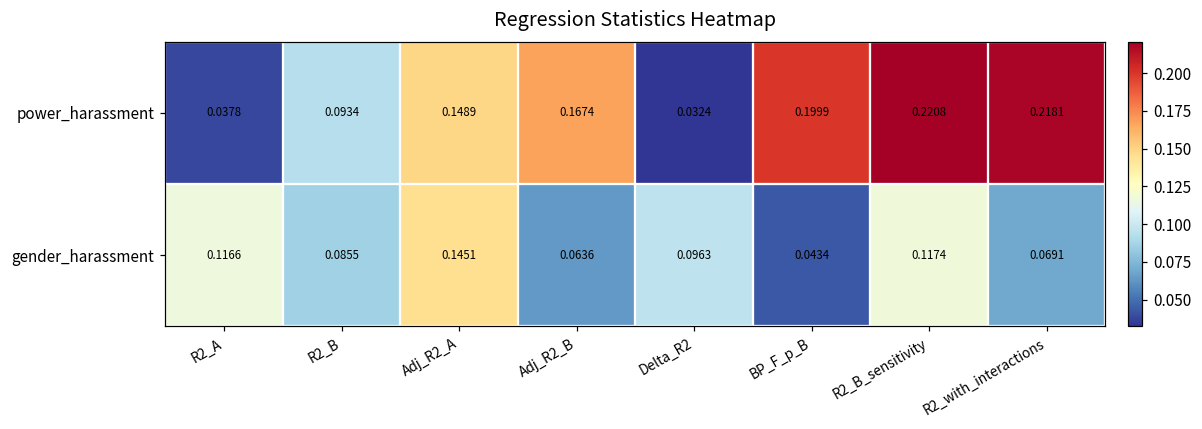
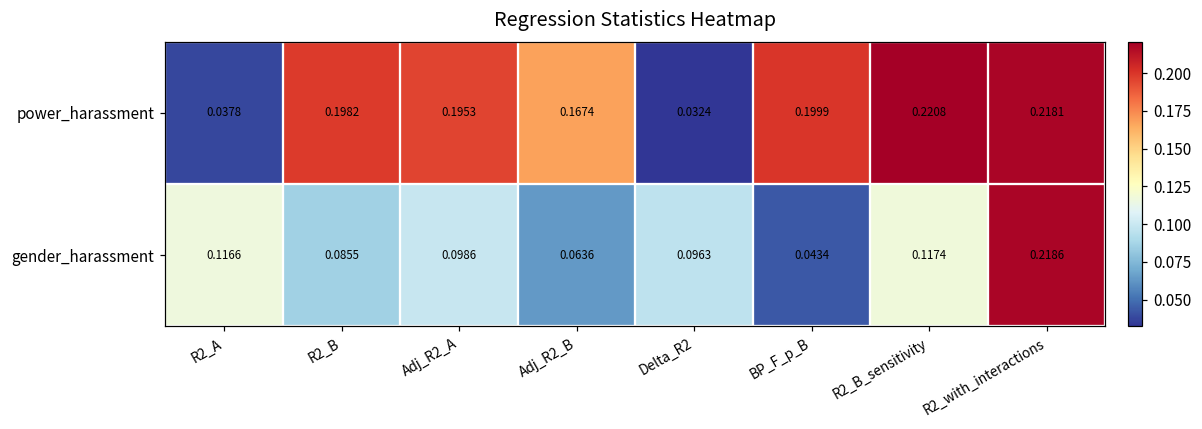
power_harassment, R2_B: 0.0934 -> 0.1982
power_harassment, Adj_R2_A: 0.1489 -> 0.1953
gender_harassment, Adj_R2_A: 0.1451 -> 0.0986
gender_harassment, R2_with_interactions: 0.0691 -> 0.2186
